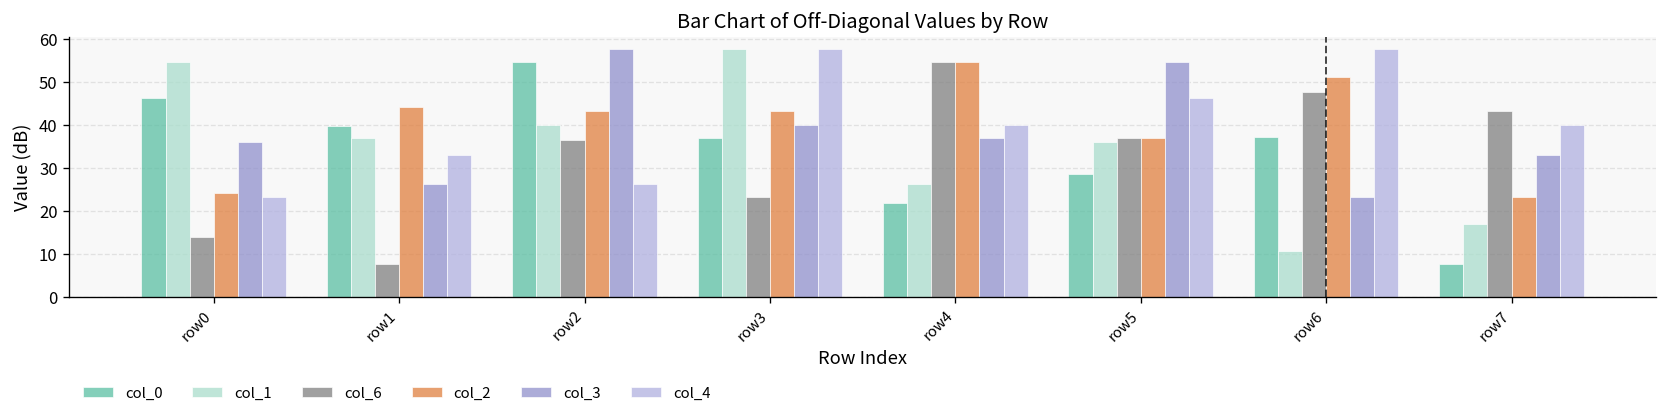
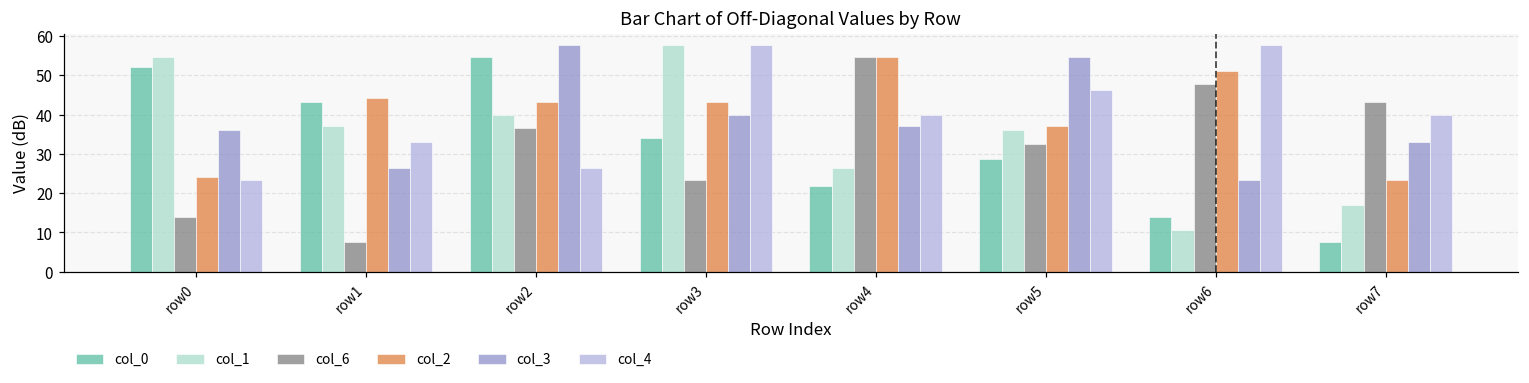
col_0, row0: 46 -> 52
col_0, row1: 40 -> 43
col_0, row3: 37 -> 34
col_6, row5: 37 -> 32
col_0, row6: 37 -> 14
